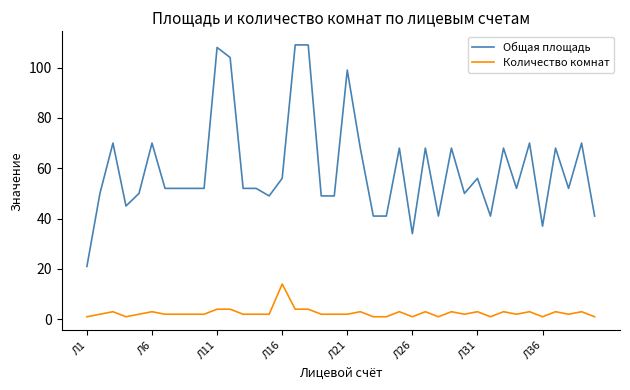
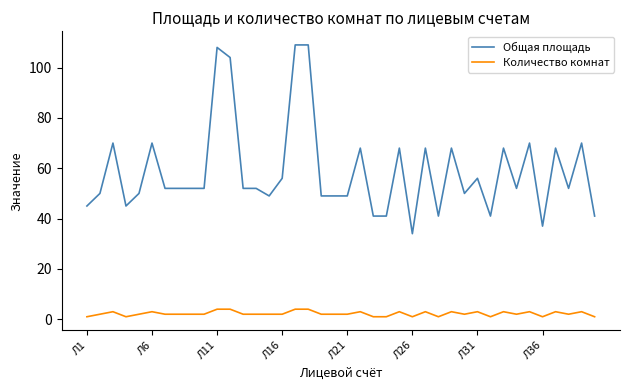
Общая площадь, Л1: 21 -> 45
Количество комнат, Л16: 14 -> 2
Общая площадь, Л21: 99 -> 49
